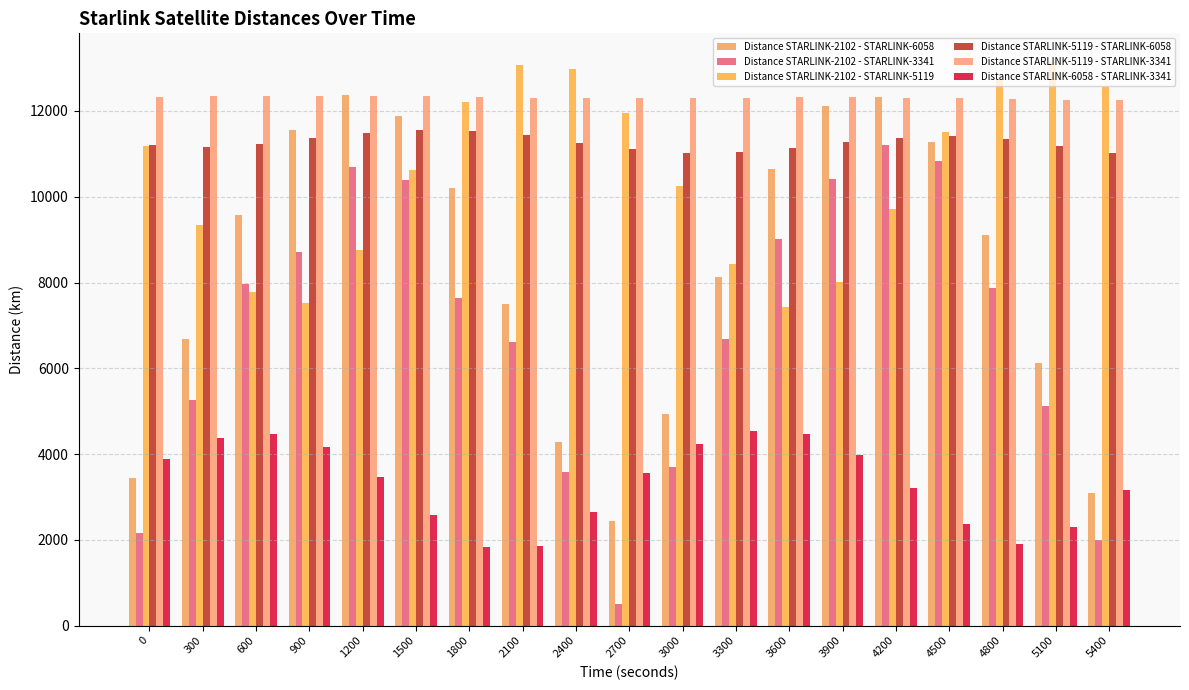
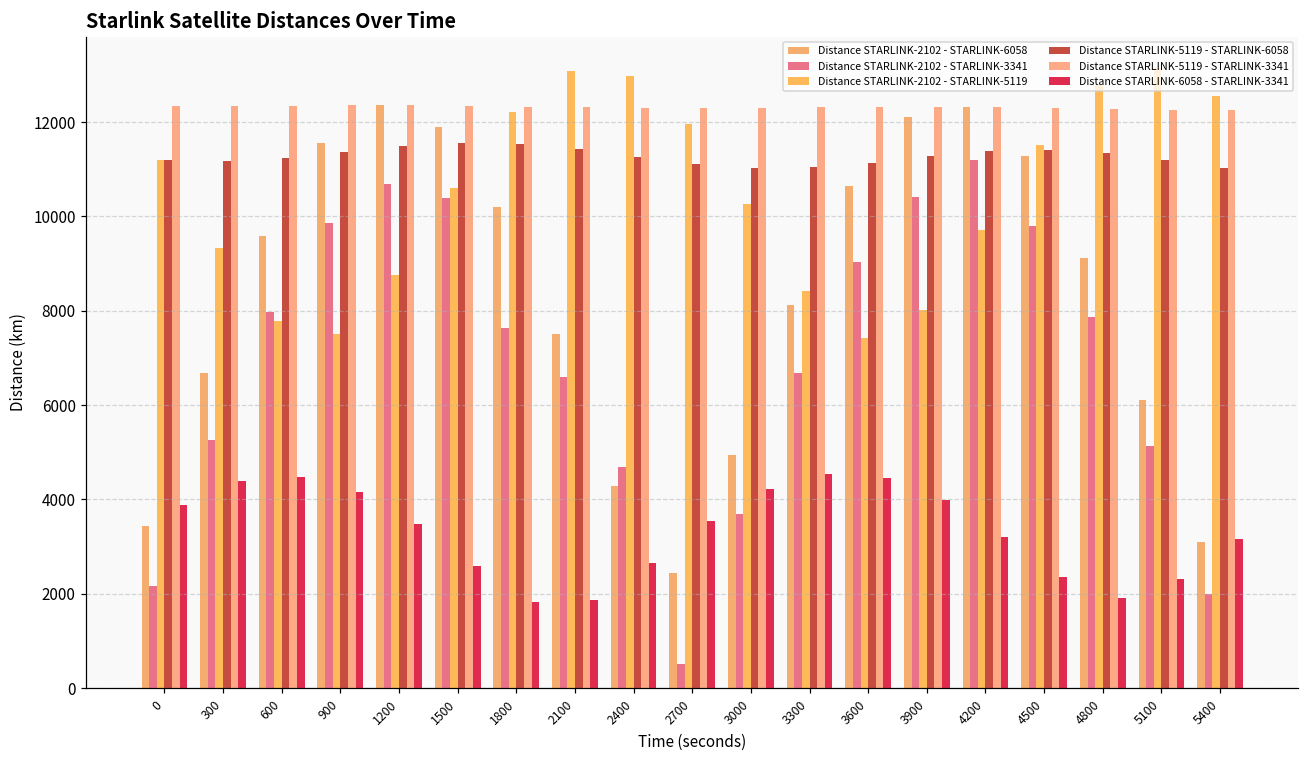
Distance STARLINK-2102 - STARLINK-3341, 900: 8700 -> 9900
Distance STARLINK-2102 - STARLINK-3341, 2400: 3600 -> 4700
Distance STARLINK-2102 - STARLINK-3341, 4500: 10800 -> 9800
